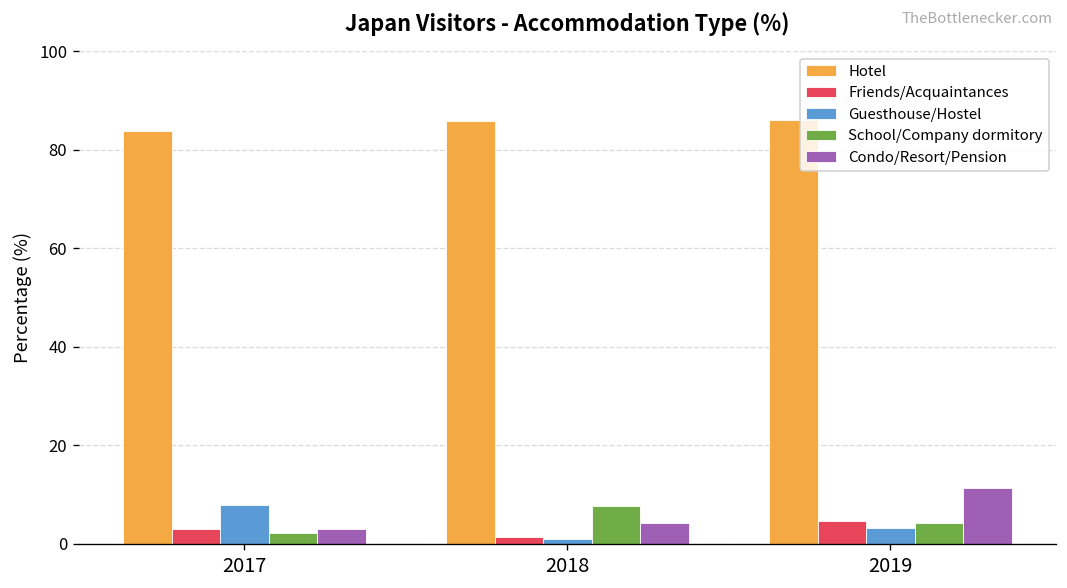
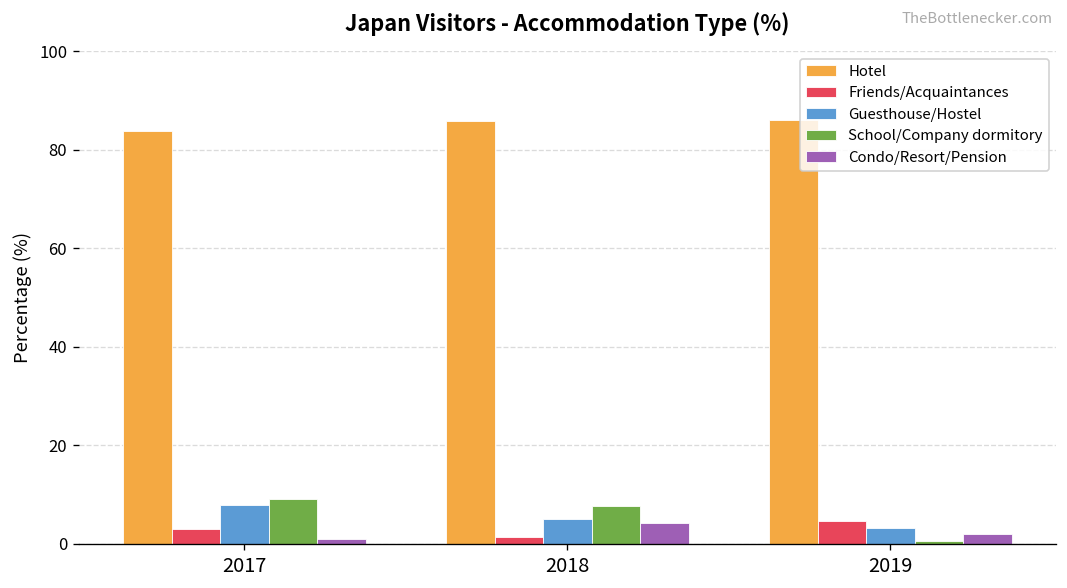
School/Company dormitory, 2017: 2 -> 9
Condo/Resort/Pension, 2017: 3 -> 1
Guesthouse/Hostel, 2018: 1 -> 5
School/Company dormitory, 2019: 4 -> 1
Condo/Resort/Pension, 2019: 11 -> 2
